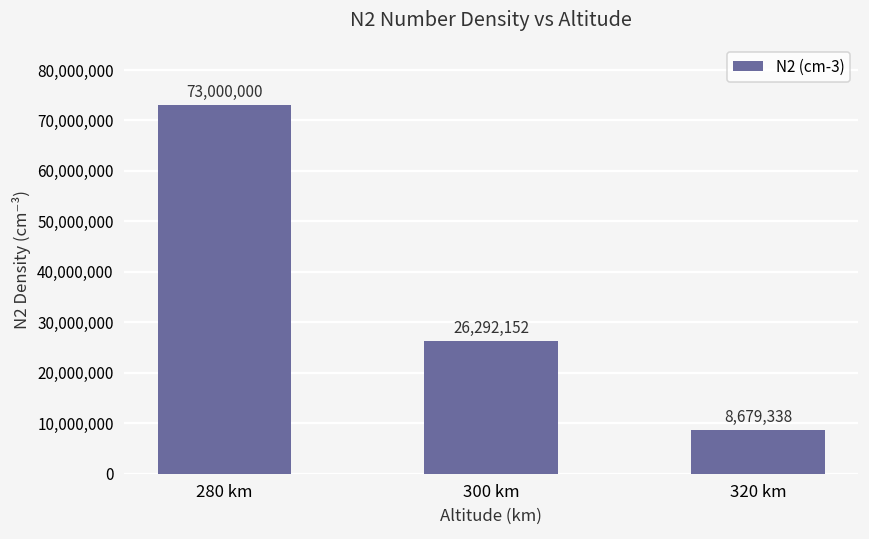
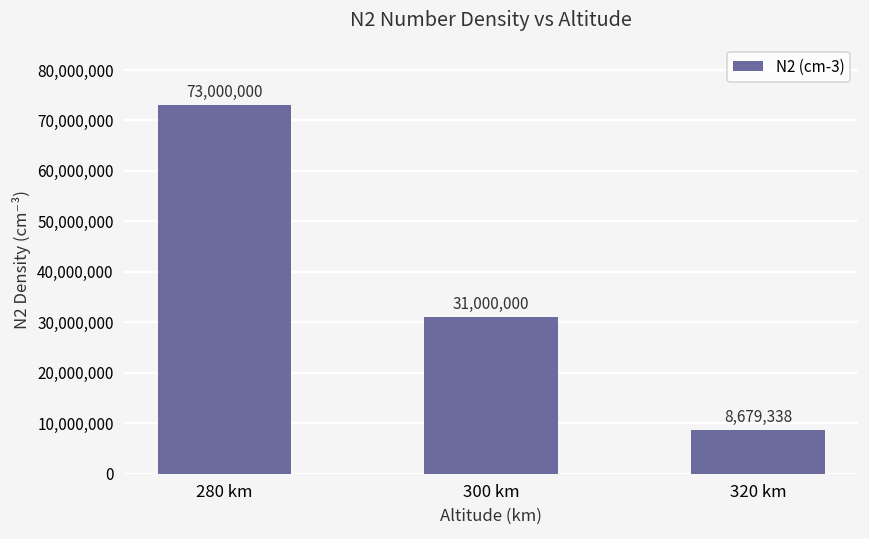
300 km: 26,292,152 -> 31,000,000
